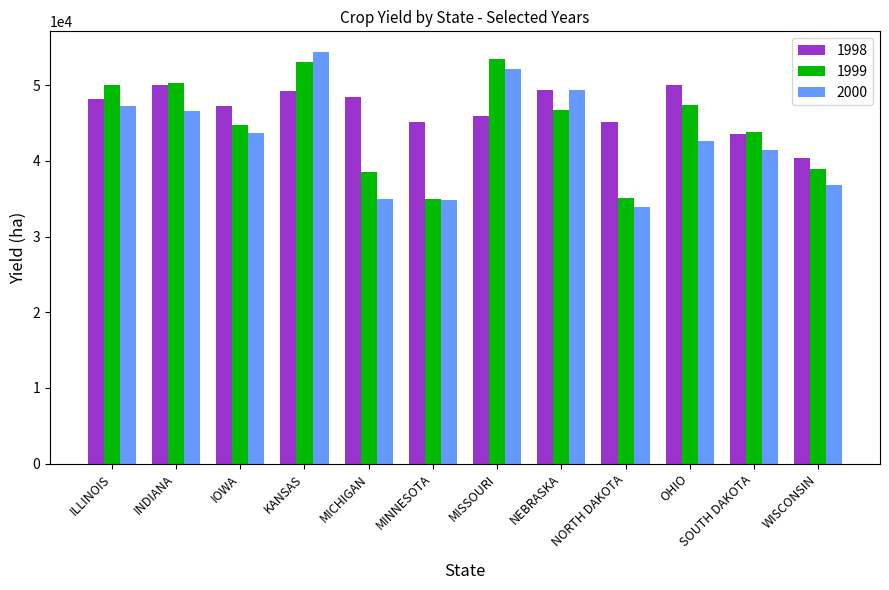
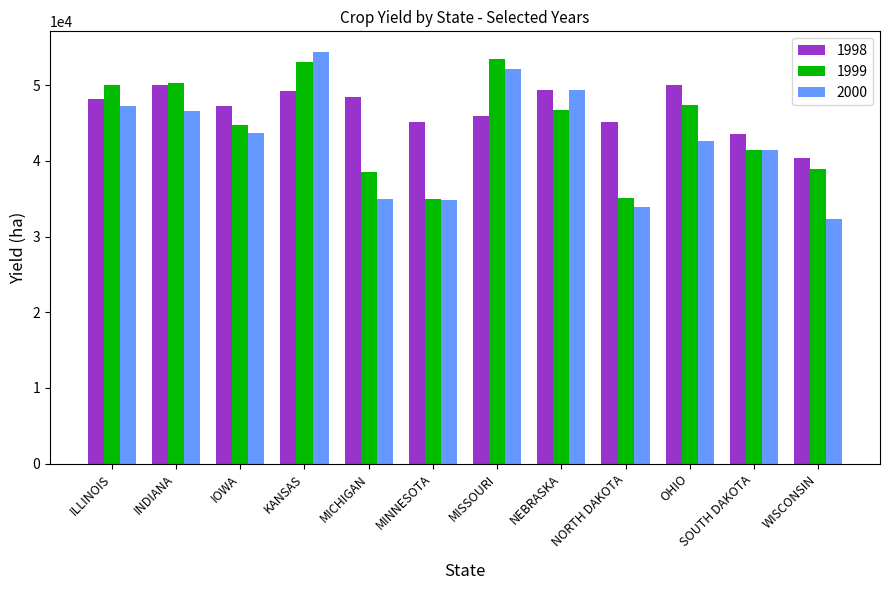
1999, SOUTH DAKOTA: 44000 -> 41000
2000, WISCONSIN: 37000 -> 32000
